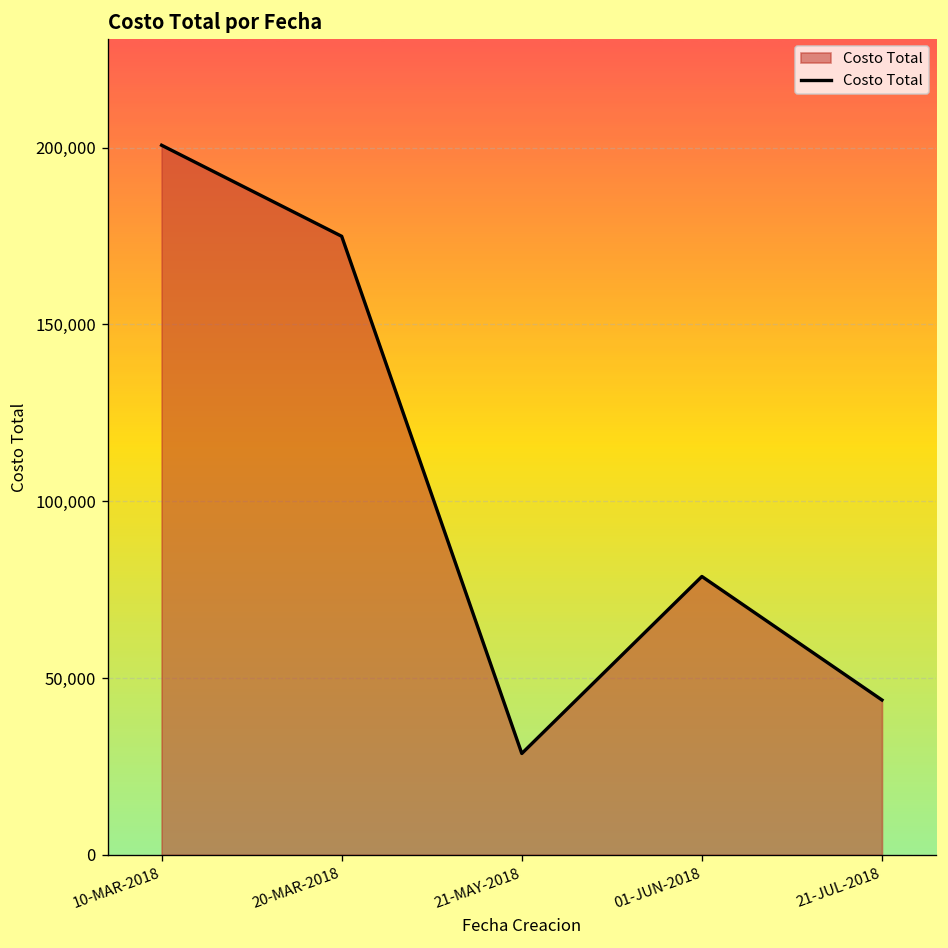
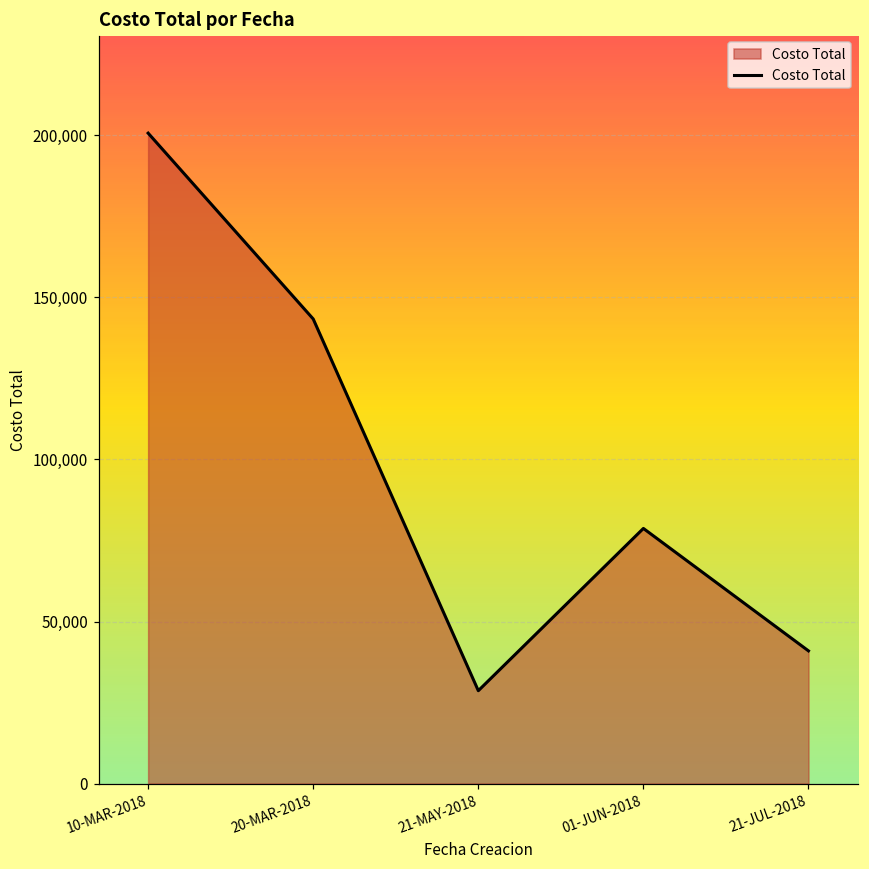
20-MAR-2018: 175,000 -> 143,000
21-JUL-2018: 44,000 -> 41,000
